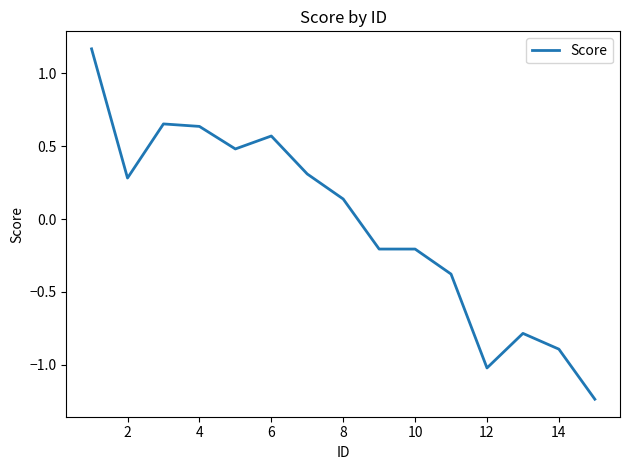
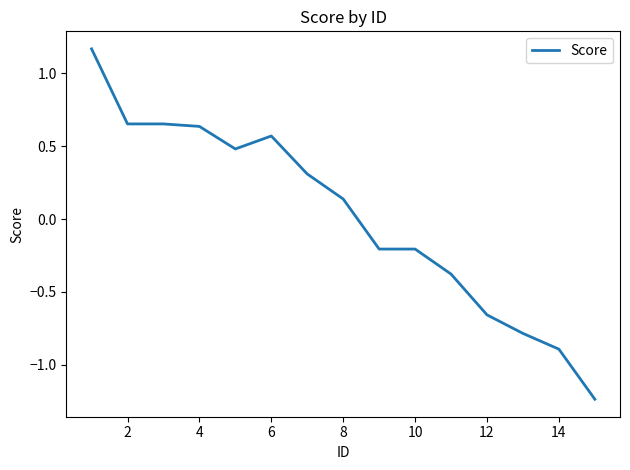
2: 0.28 -> 0.65
12: -1.02 -> -0.66
